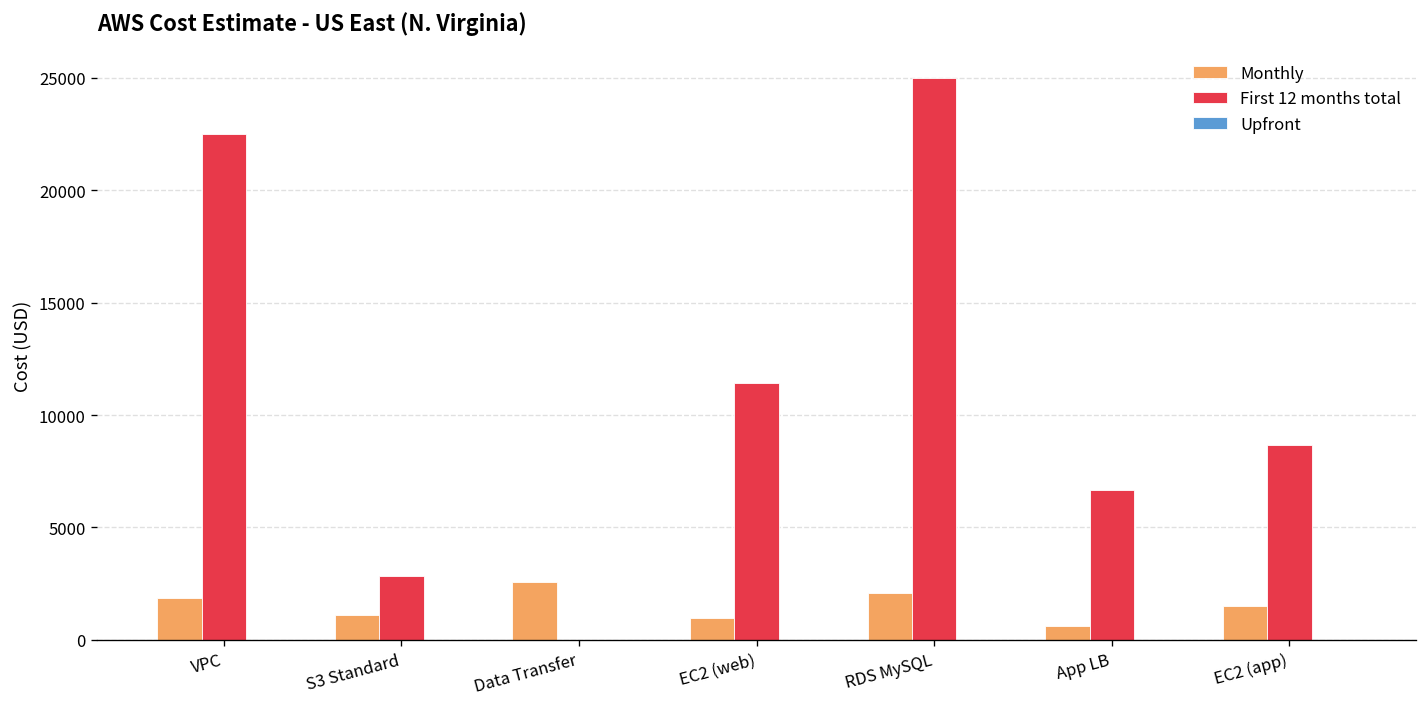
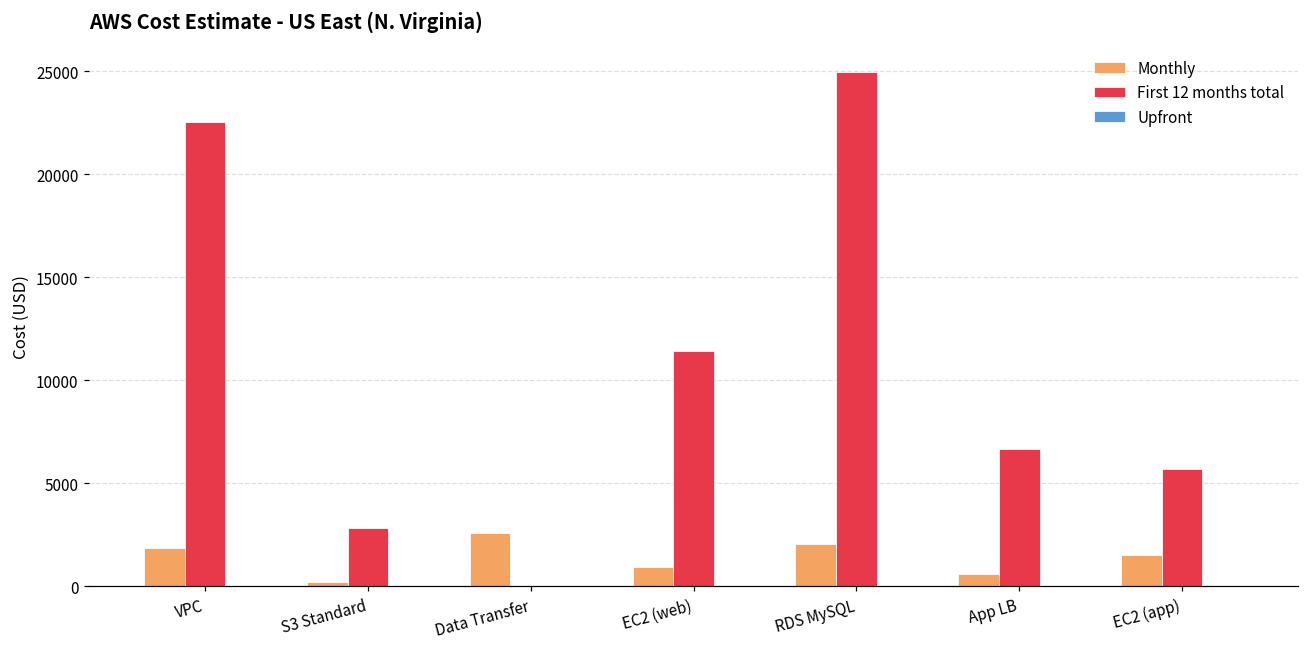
Monthly, S3 Standard: 1100 -> 200
First 12 months total, EC2 (app): 8700 -> 5700
